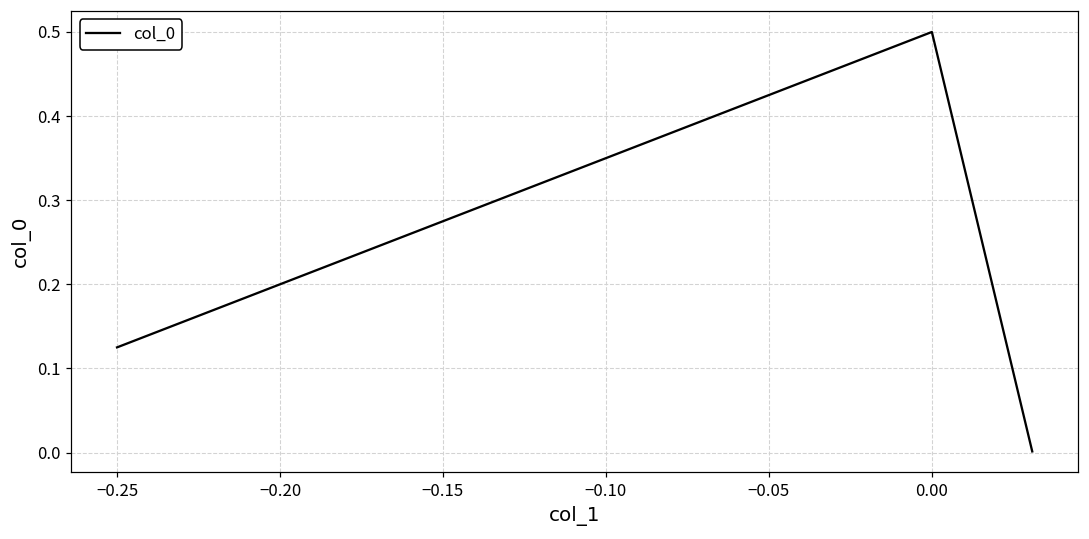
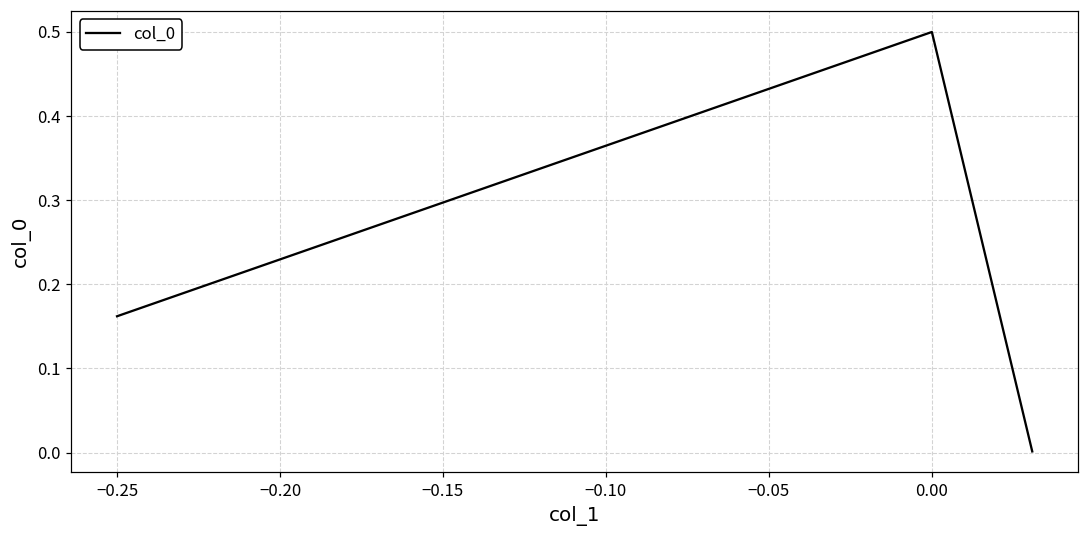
−0.25: 0.13 -> 0.16
